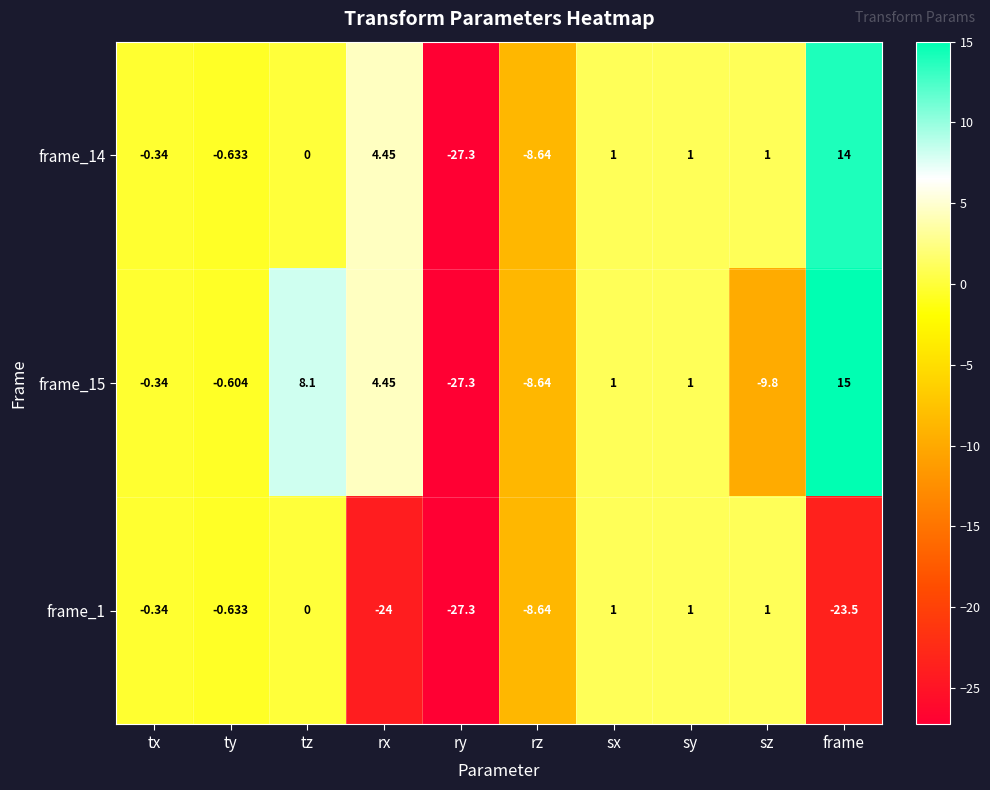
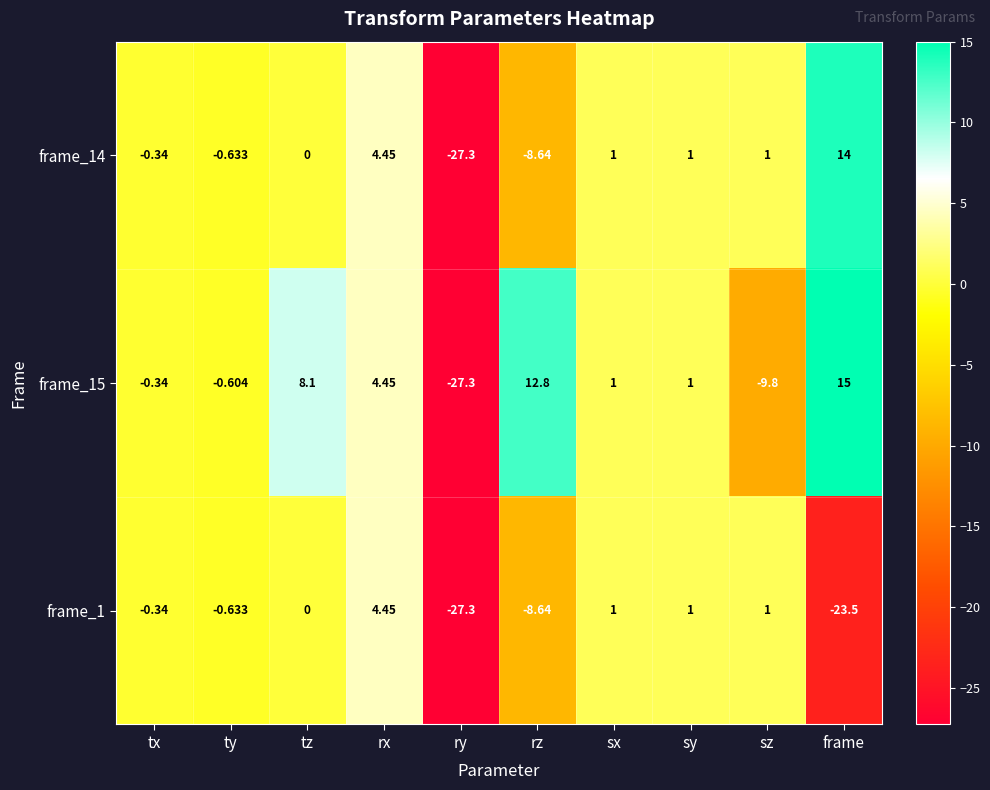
frame_15, rz: -8.64 -> 12.8
frame_1, rx: -24 -> 4.45
